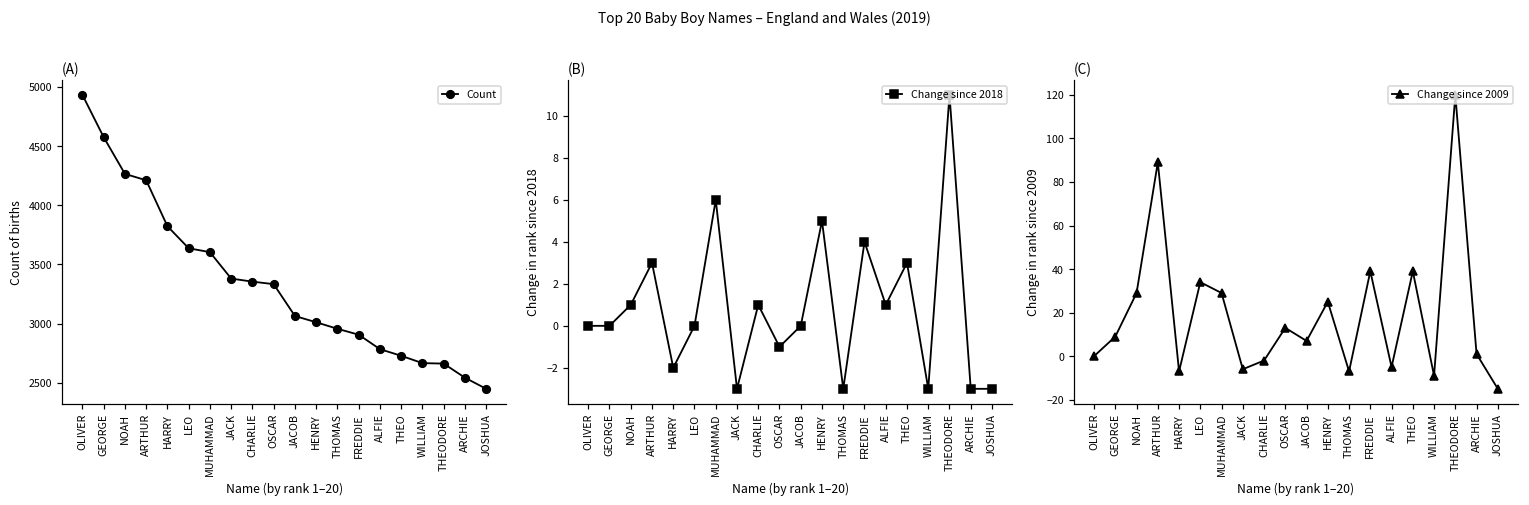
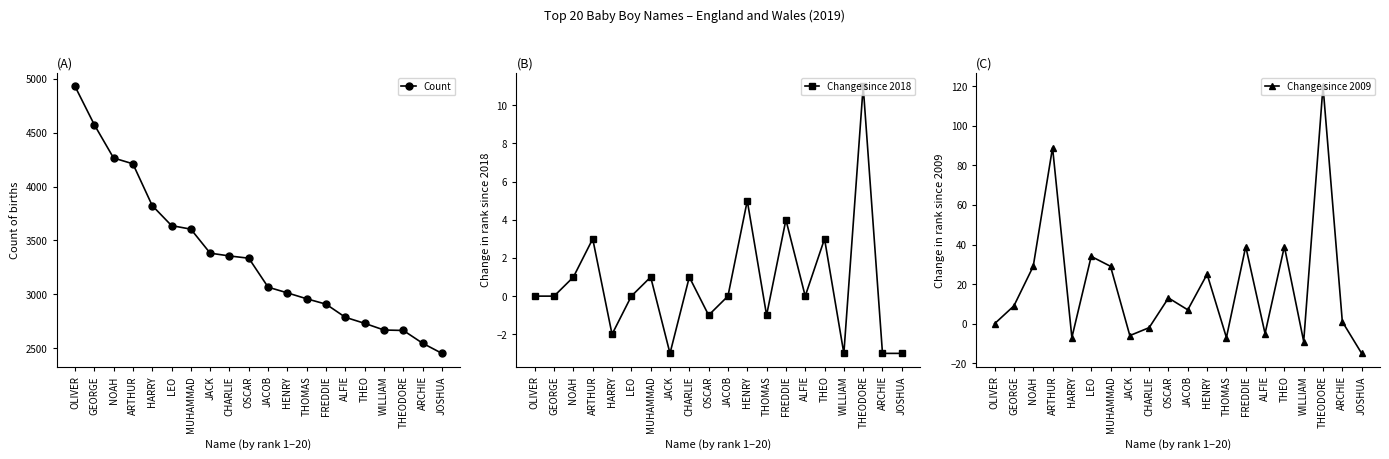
(B), MUHAMMAD: 6 -> 1
(B), THOMAS: -3 -> -1
(B), ALFIE: 1 -> 0
